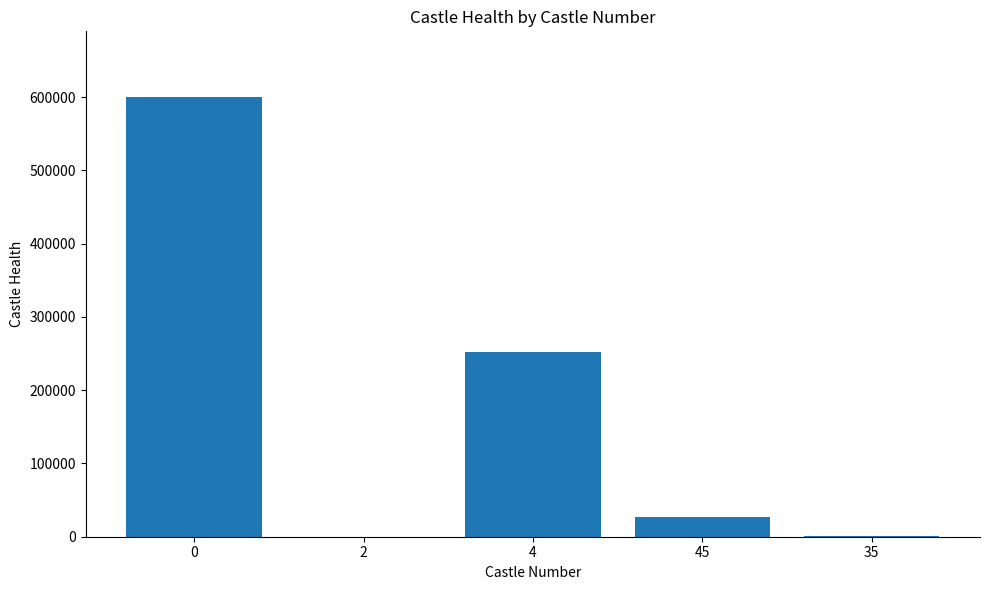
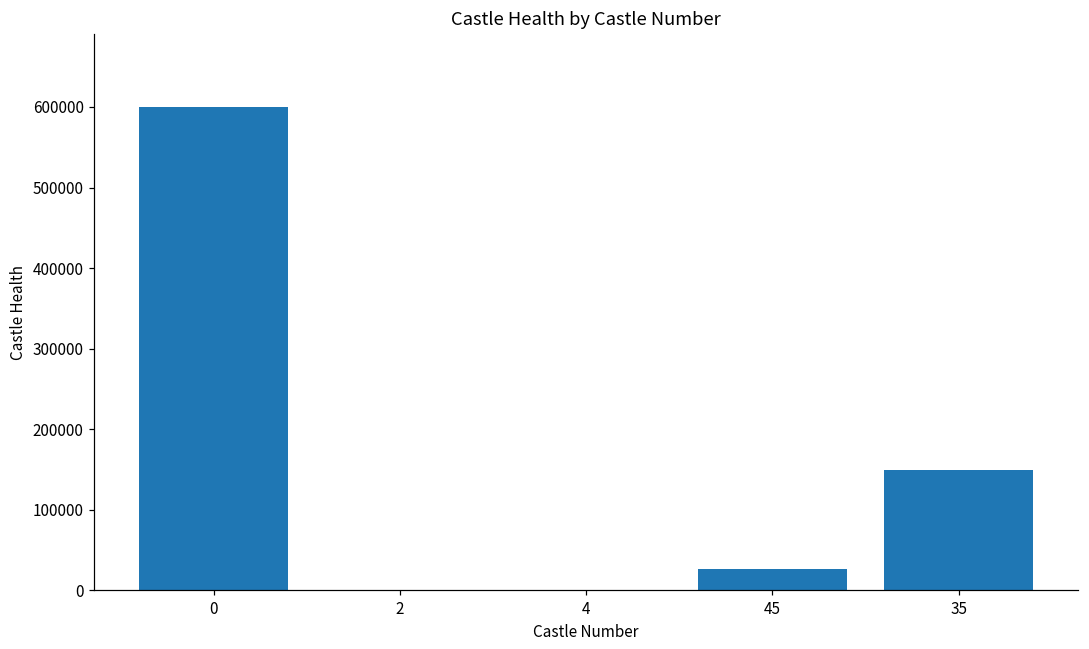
4: 250000 -> 0
35: 0 -> 150000
